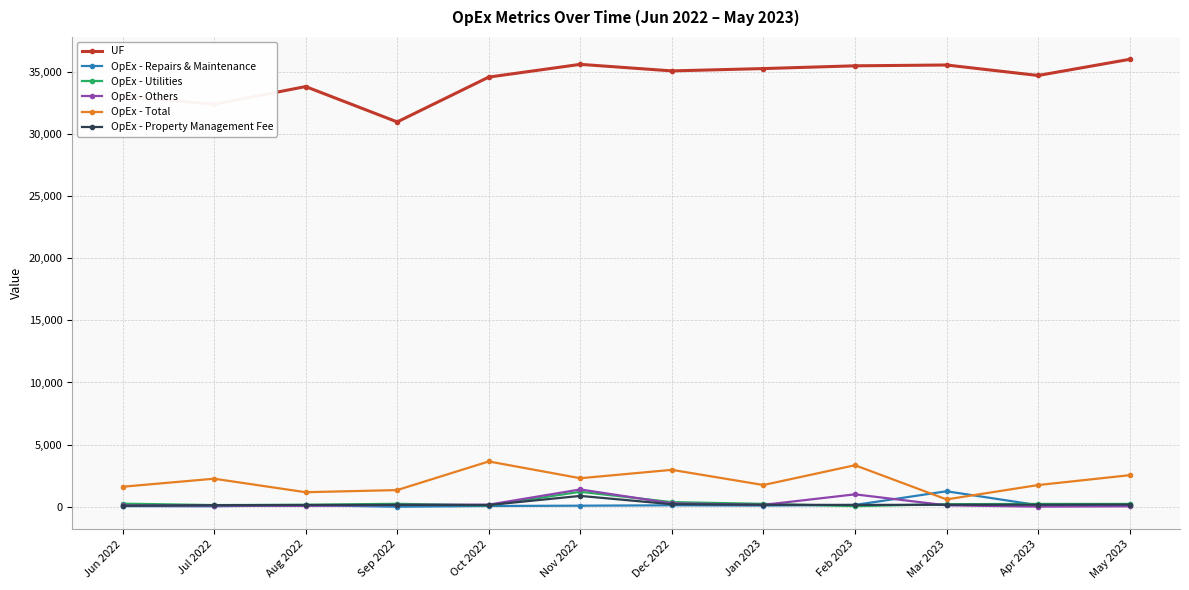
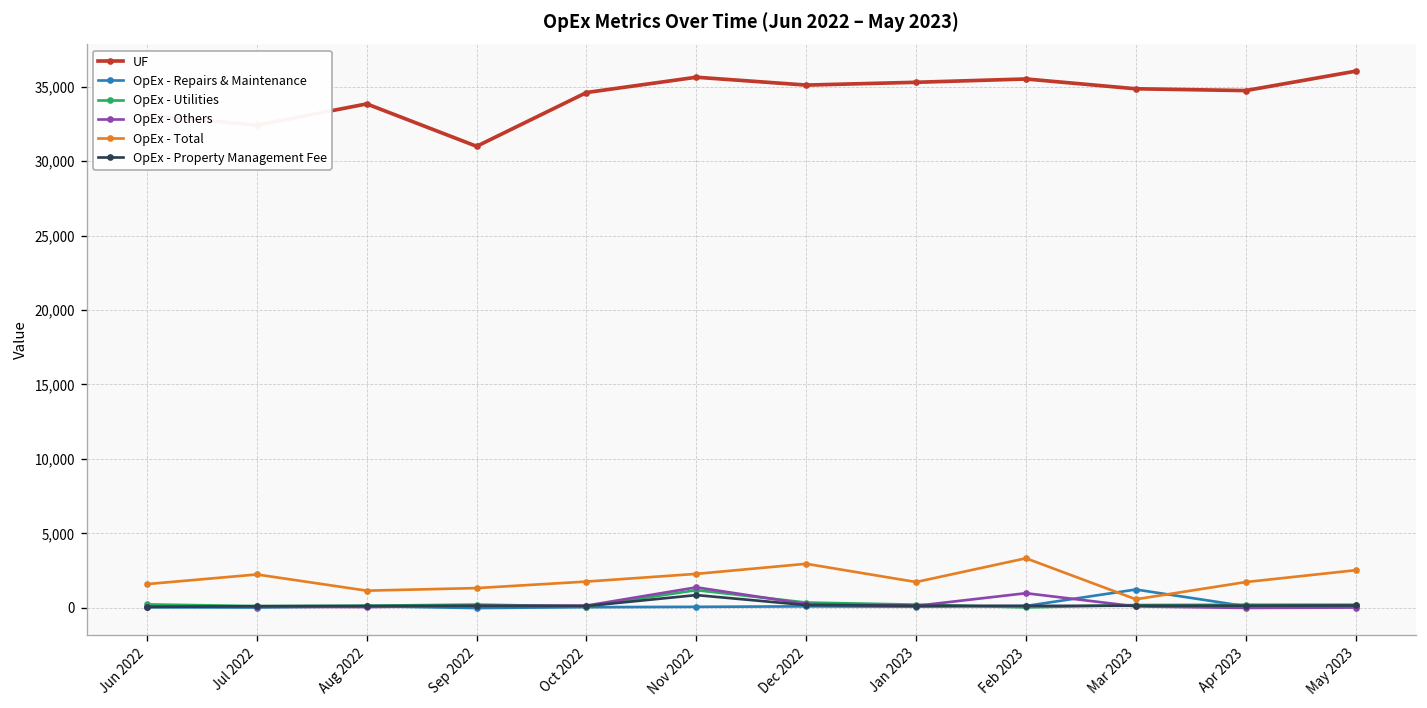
OpEx - Total, Oct 2022: 3,600 -> 1,800
UF, Mar 2023: 35,600 -> 34,900
